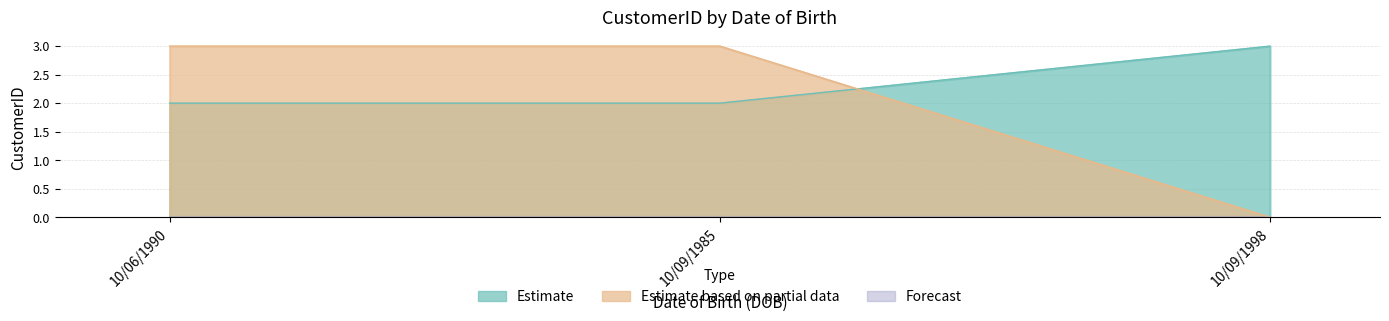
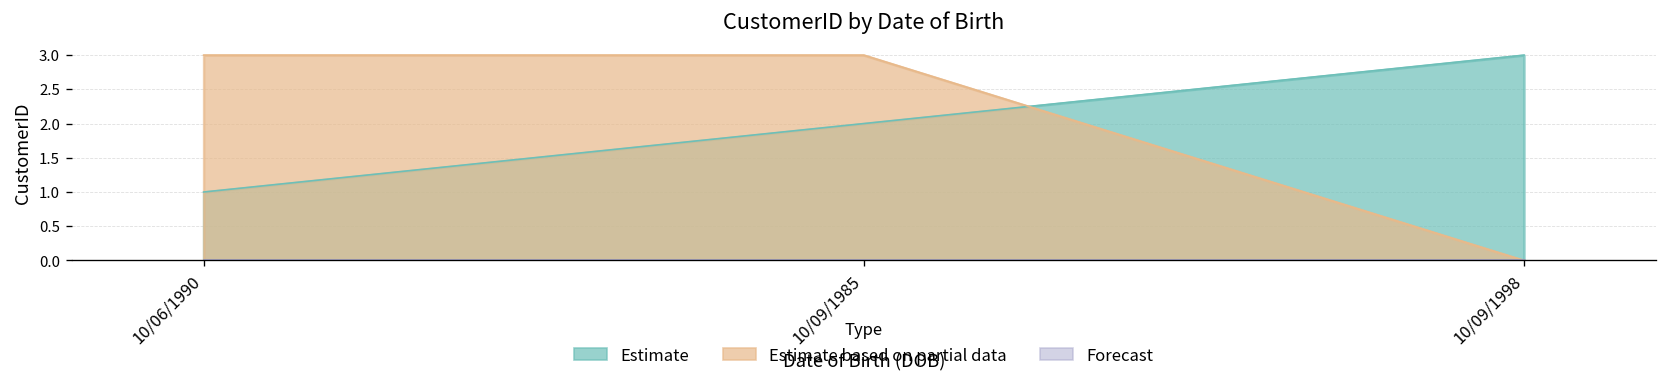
Estimate, 10/06/1990: 2 -> 1
